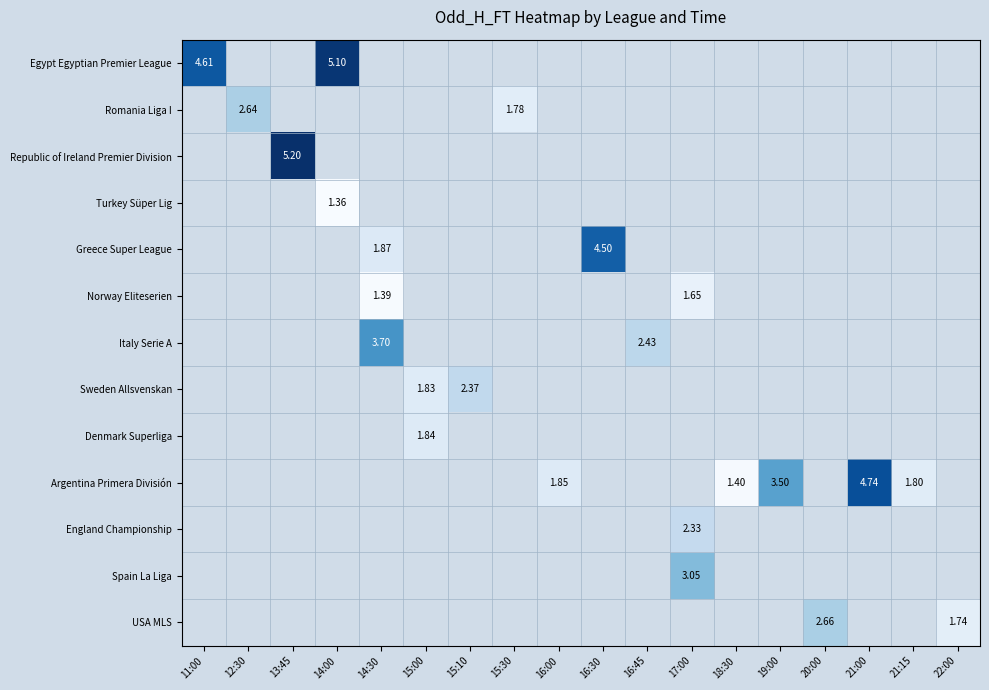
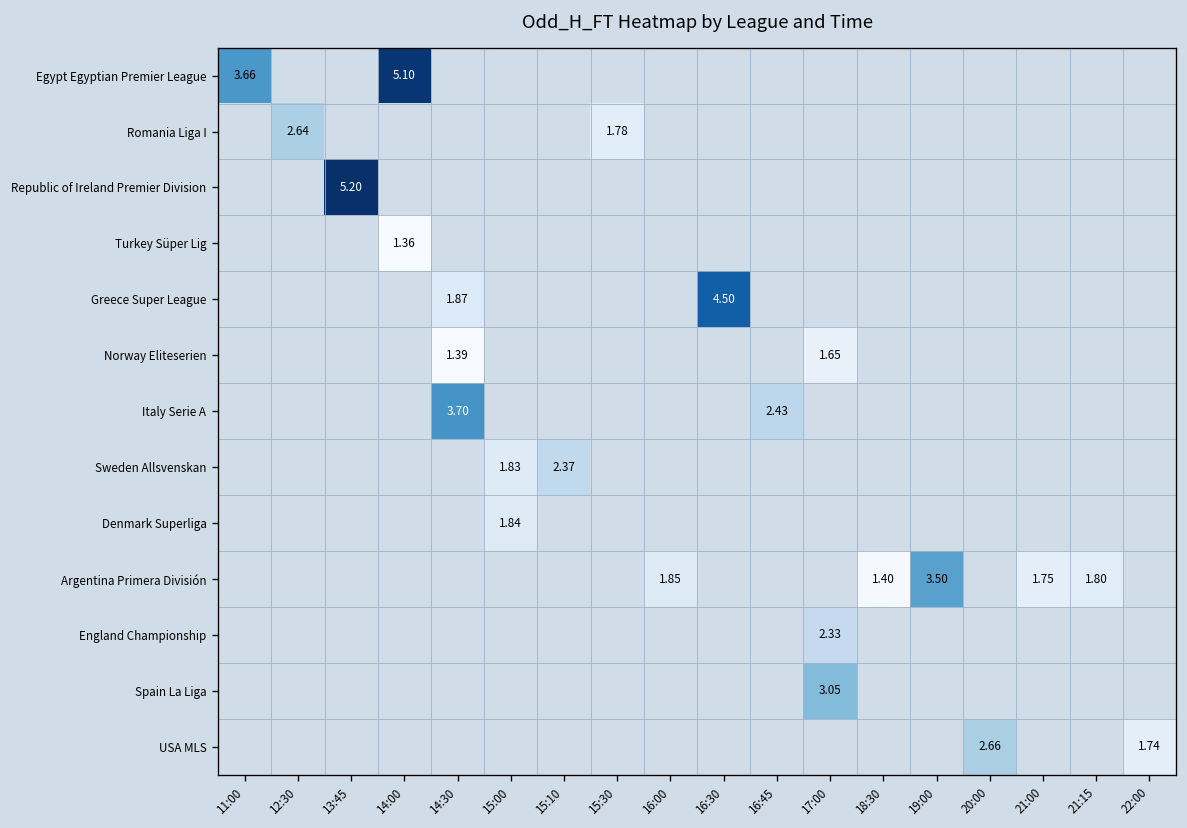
Egypt Egyptian Premier League, 11:00: 4.61 -> 3.66
Argentina Primera División, 21:00: 4.74 -> 1.75
